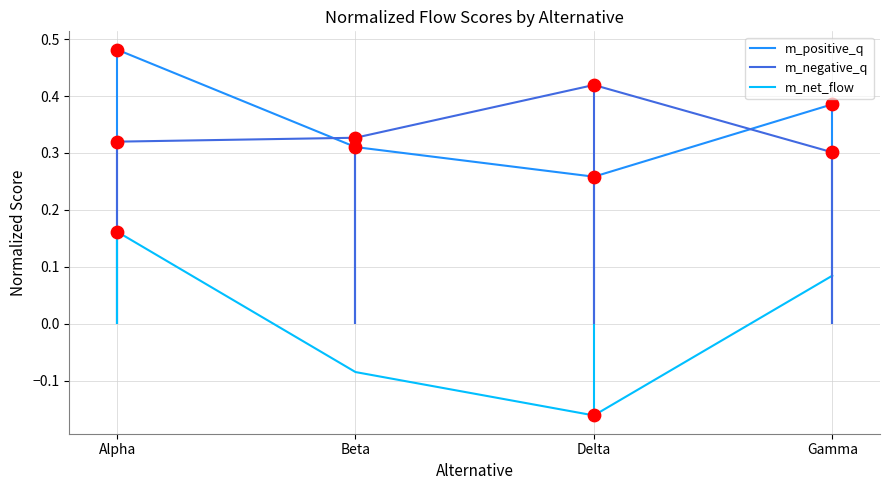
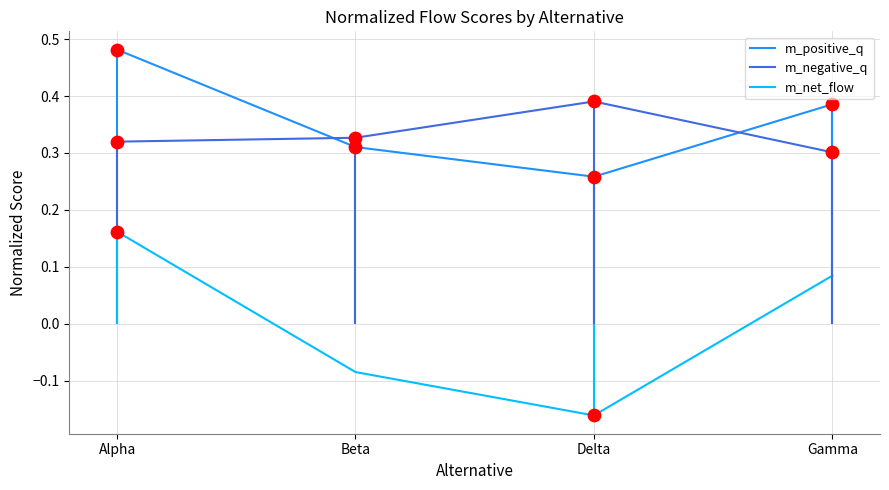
m_negative_q, Delta: 0.42 -> 0.39
